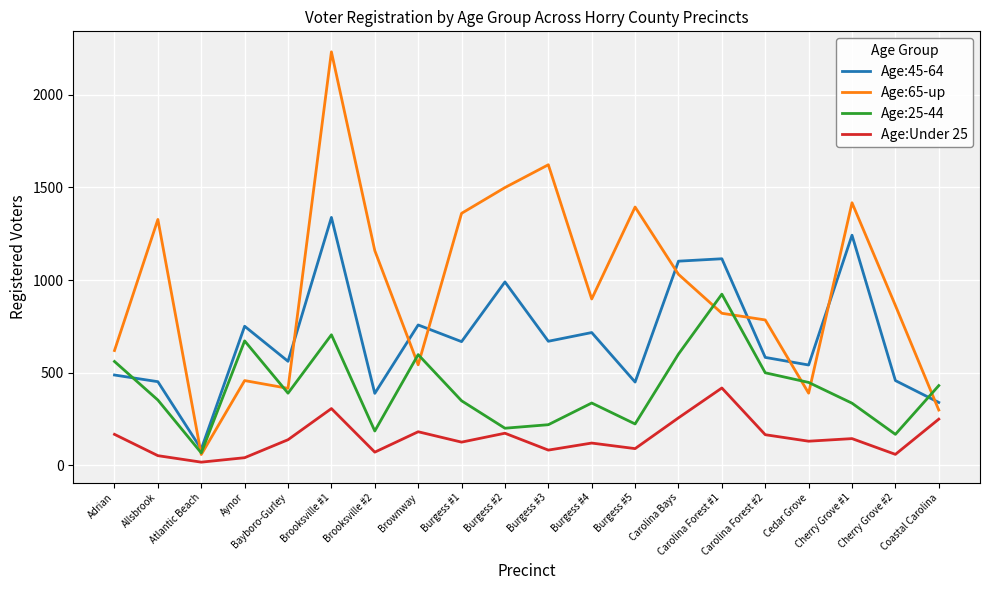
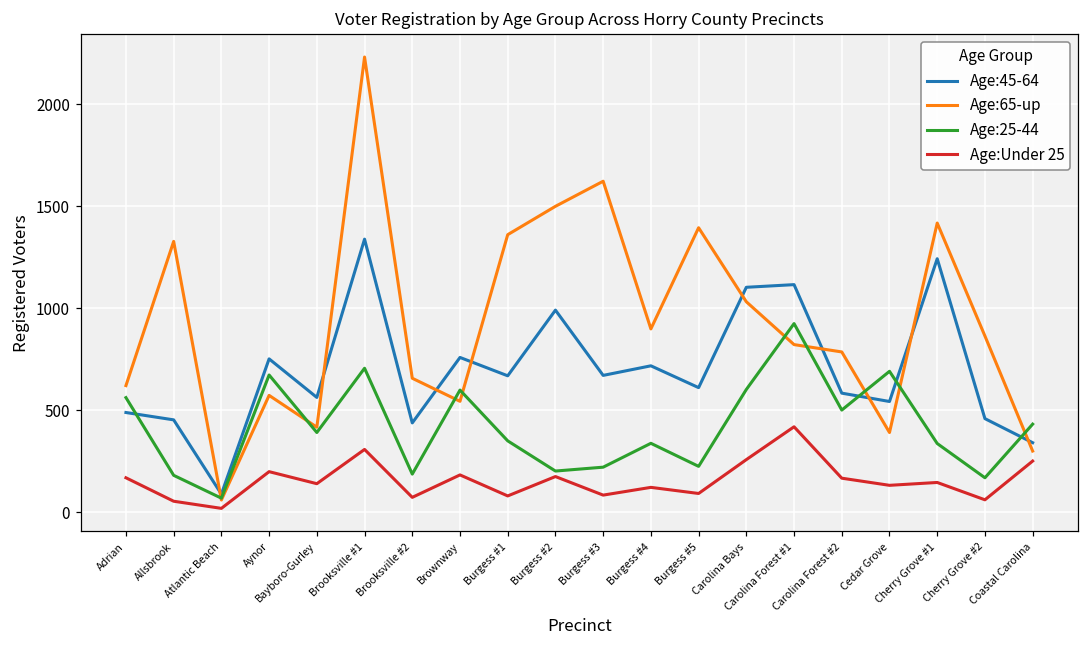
Age:25-44, Allsbrook: 350 -> 180
Age:65-up, Aynor: 460 -> 570
Age:Under 25, Aynor: 40 -> 200
Age:45-64, Brooksville #2: 390 -> 440
Age:65-up, Brooksville #2: 1160 -> 660
Age:Under 25, Burgess #1: 130 -> 80
Age:45-64, Burgess #5: 450 -> 610
Age:25-44, Cedar Grove: 450 -> 690
